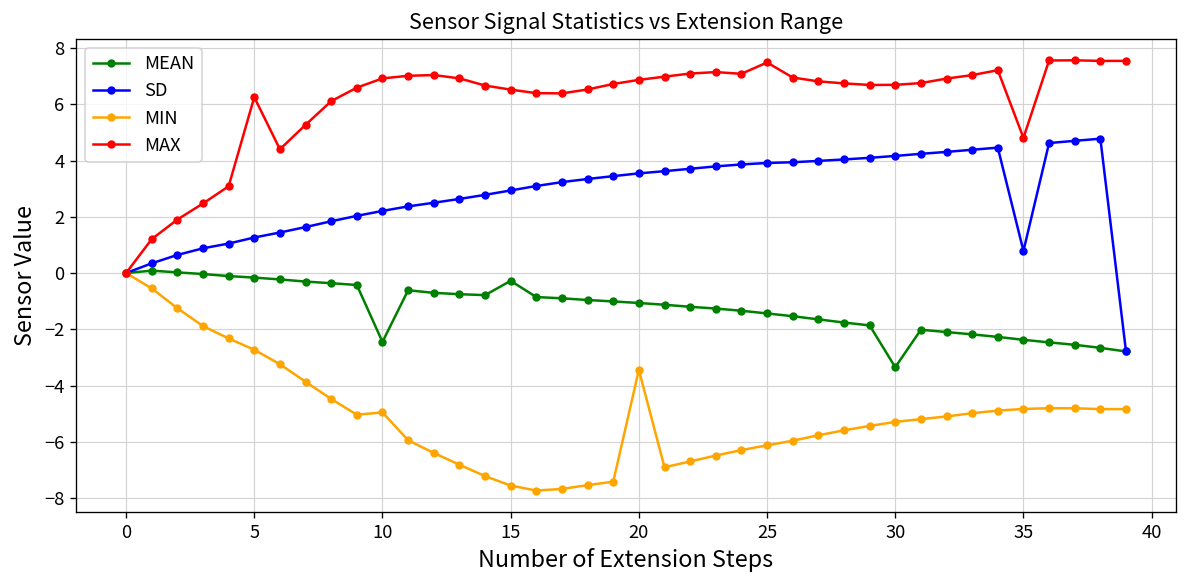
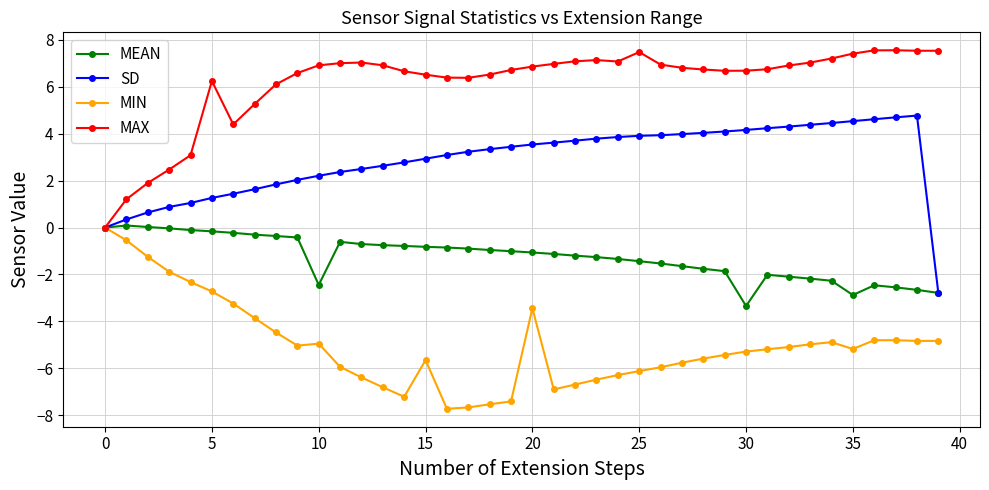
MEAN, 15: -0.3 -> -0.8
MIN, 15: -7.6 -> -5.7
MEAN, 35: -2.4 -> -2.9
SD, 35: 0.8 -> 4.5
MIN, 35: -4.8 -> -5.2
MAX, 35: 4.8 -> 7.4
